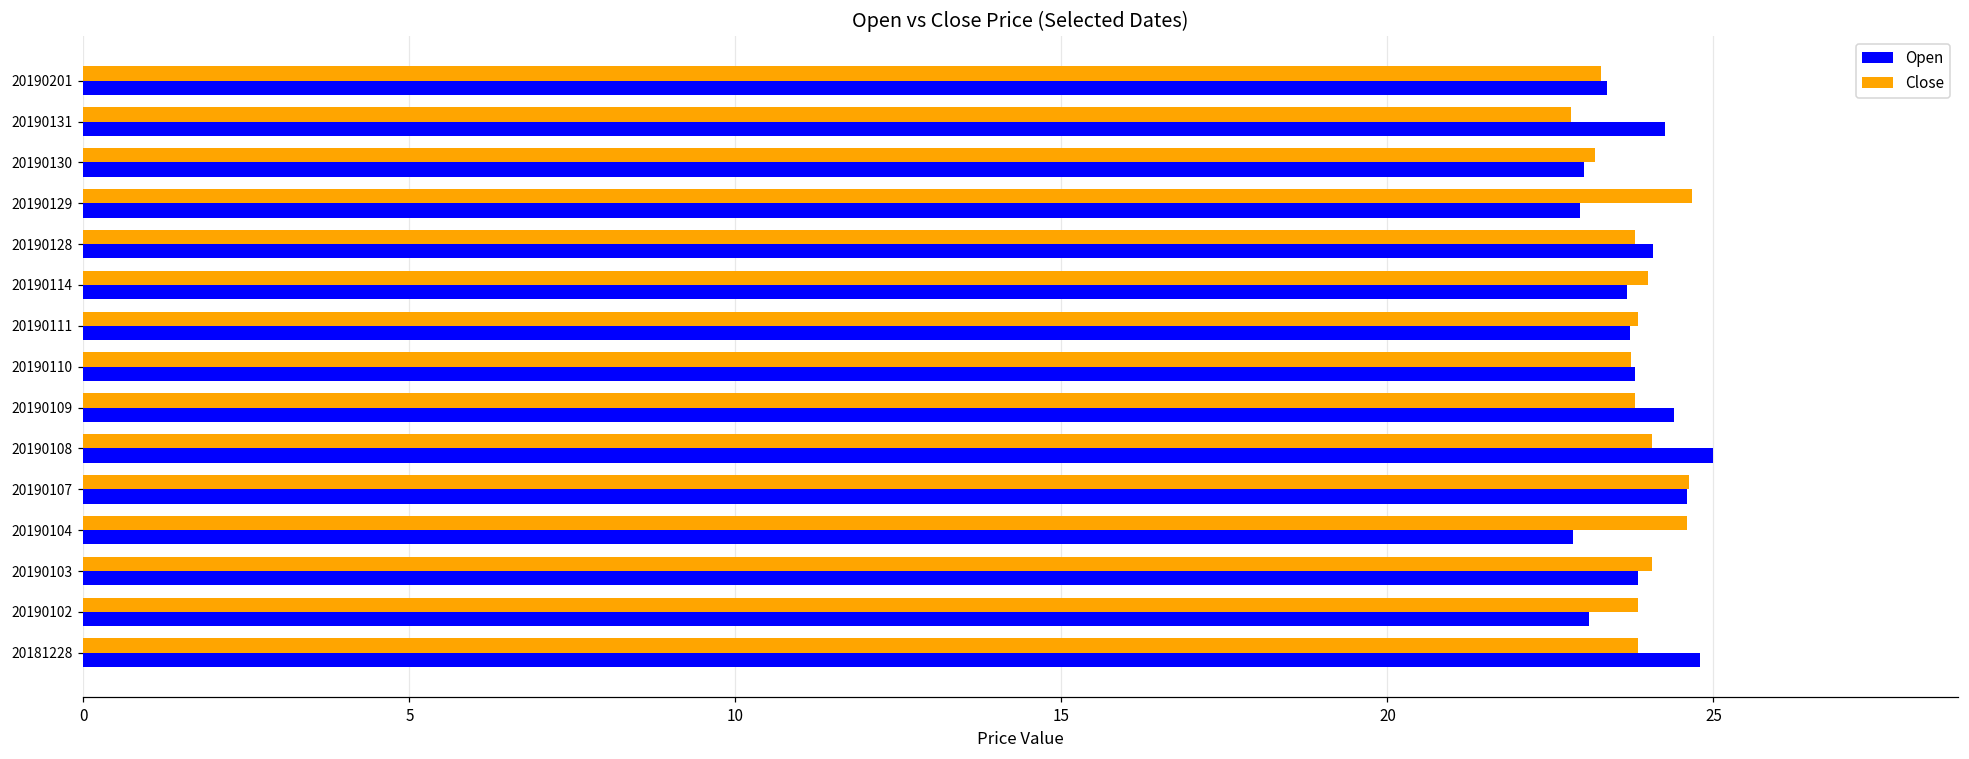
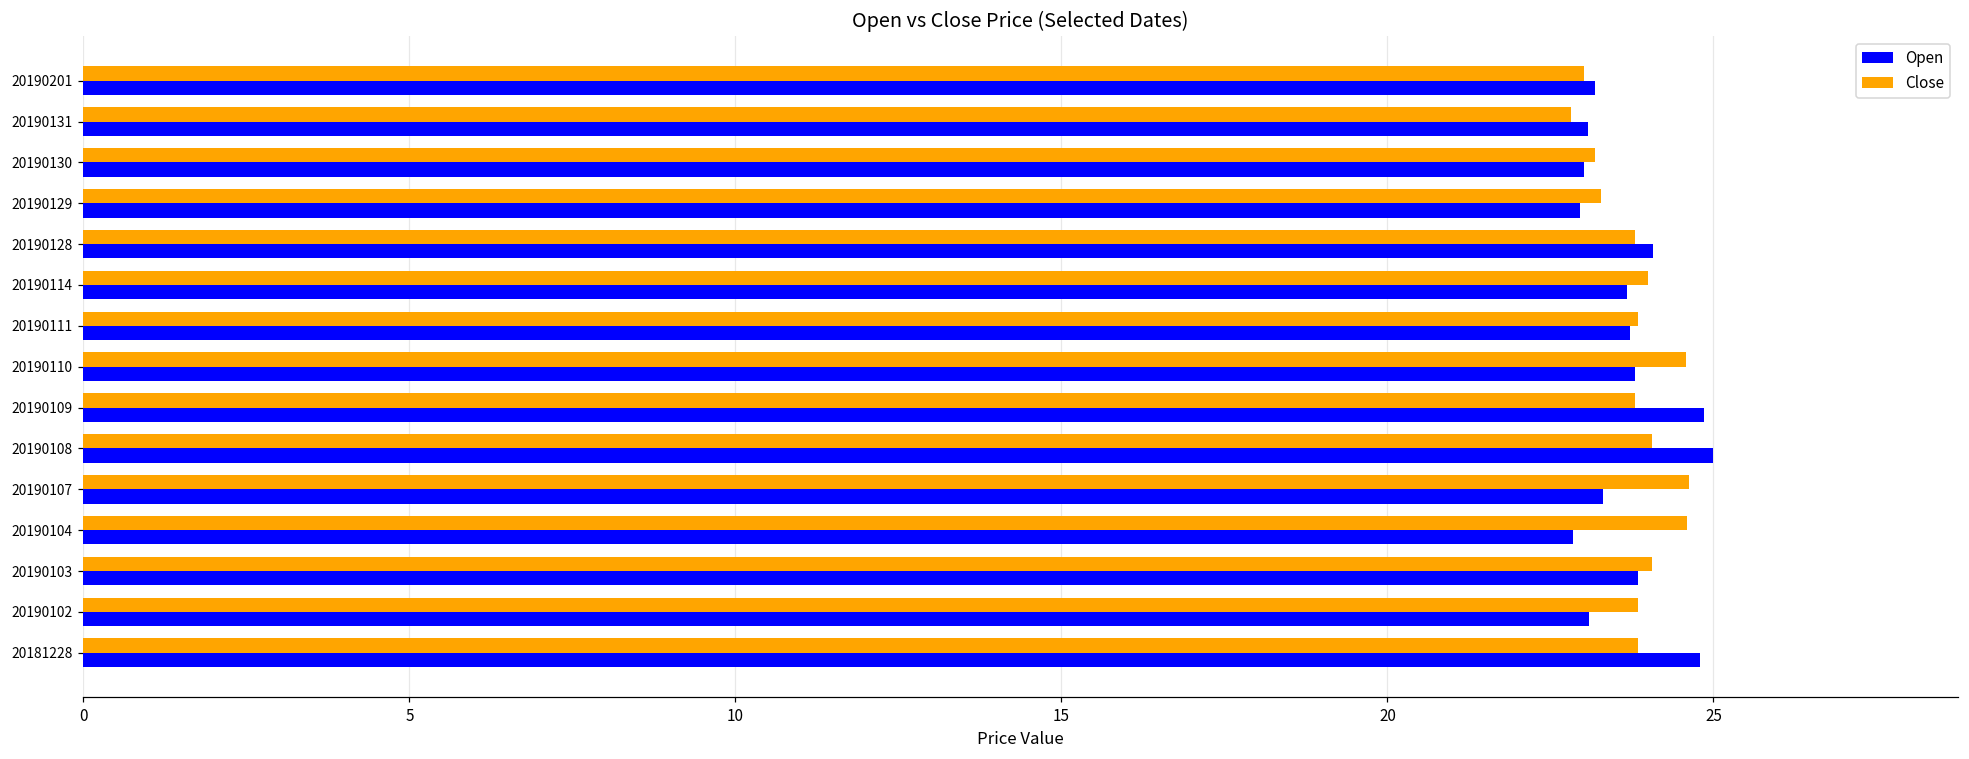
Close, 20190201: 23.3 -> 23.0
Open, 20190201: 23.4 -> 23.2
Open, 20190131: 24.3 -> 23.1
Close, 20190129: 24.7 -> 23.3
Close, 20190110: 23.7 -> 24.6
Open, 20190109: 24.4 -> 24.9
Open, 20190107: 24.6 -> 23.3
